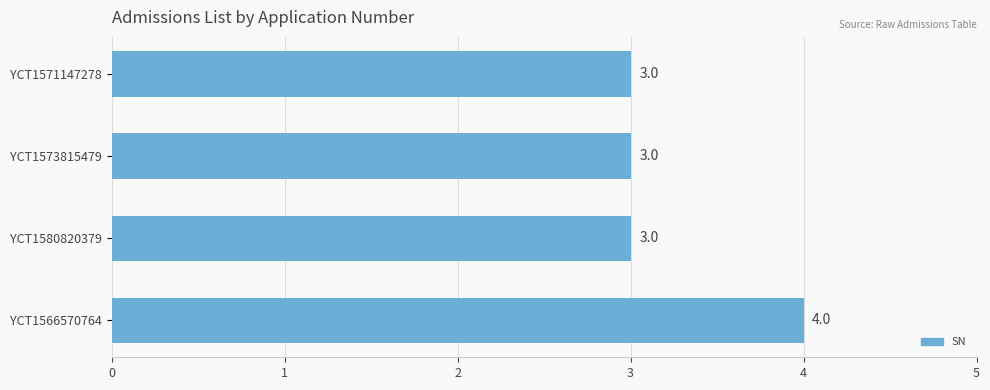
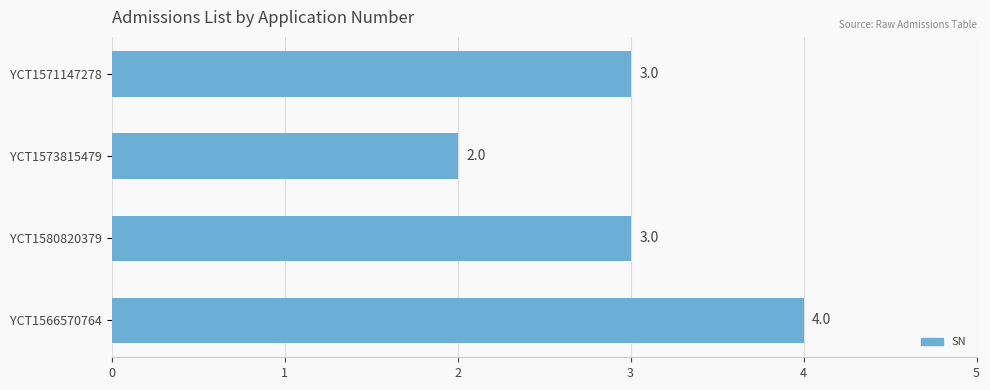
YCT1573815479: 3.0 -> 2.0
